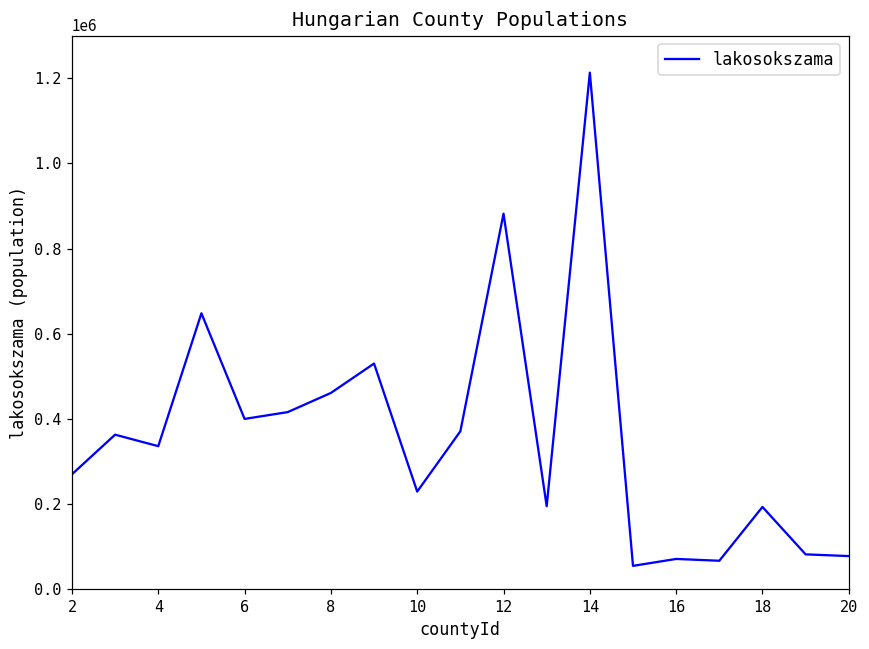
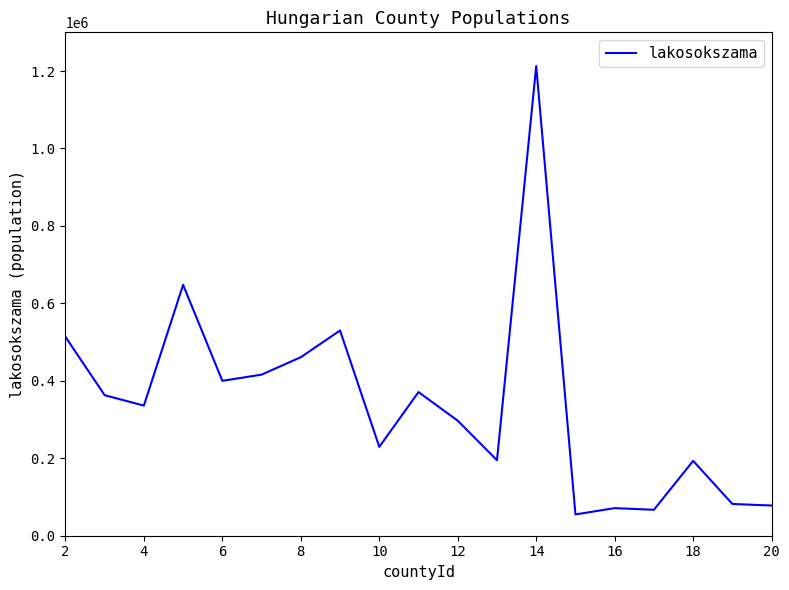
2: 270000 -> 510000
12: 880000 -> 300000
